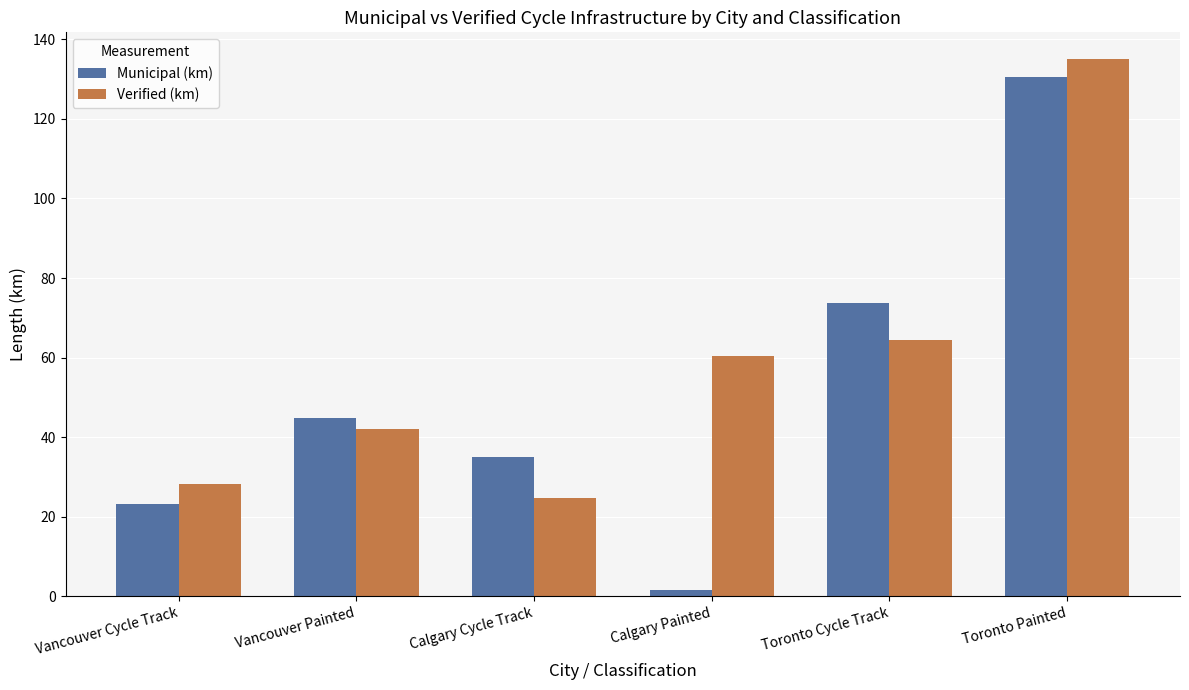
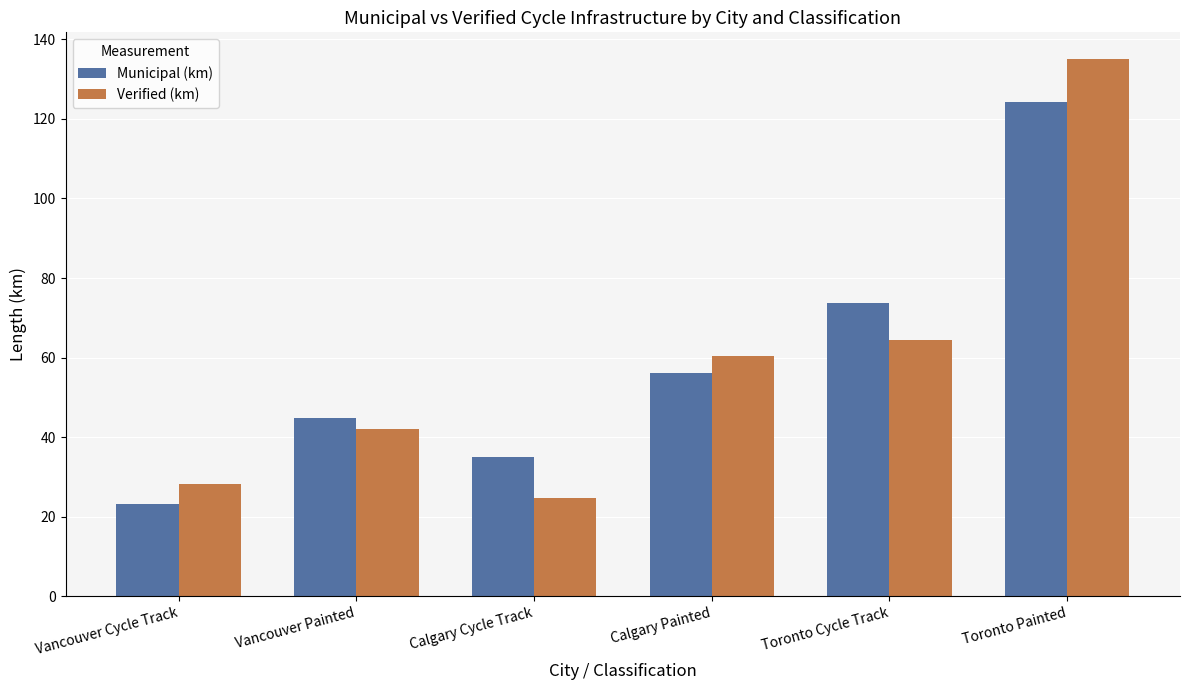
Municipal (km), Calgary Painted: 2 -> 56
Municipal (km), Toronto Painted: 131 -> 124
